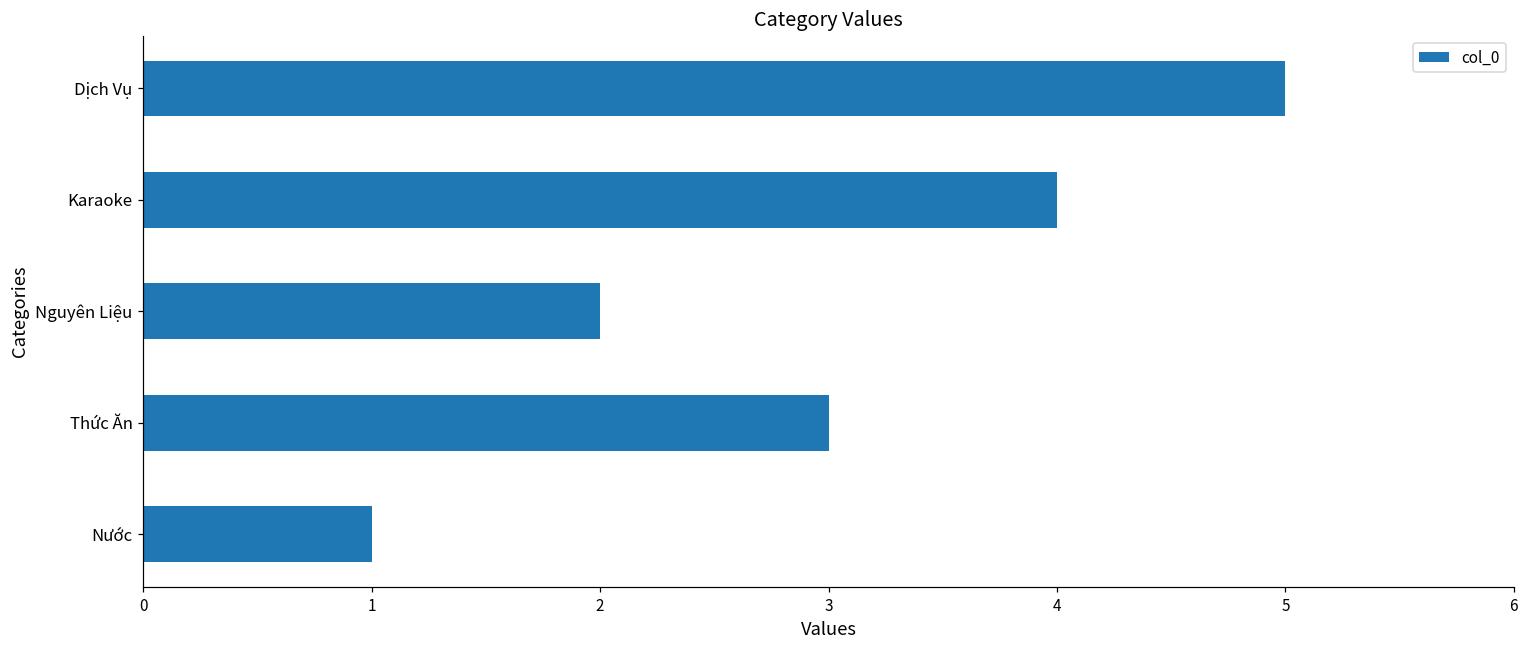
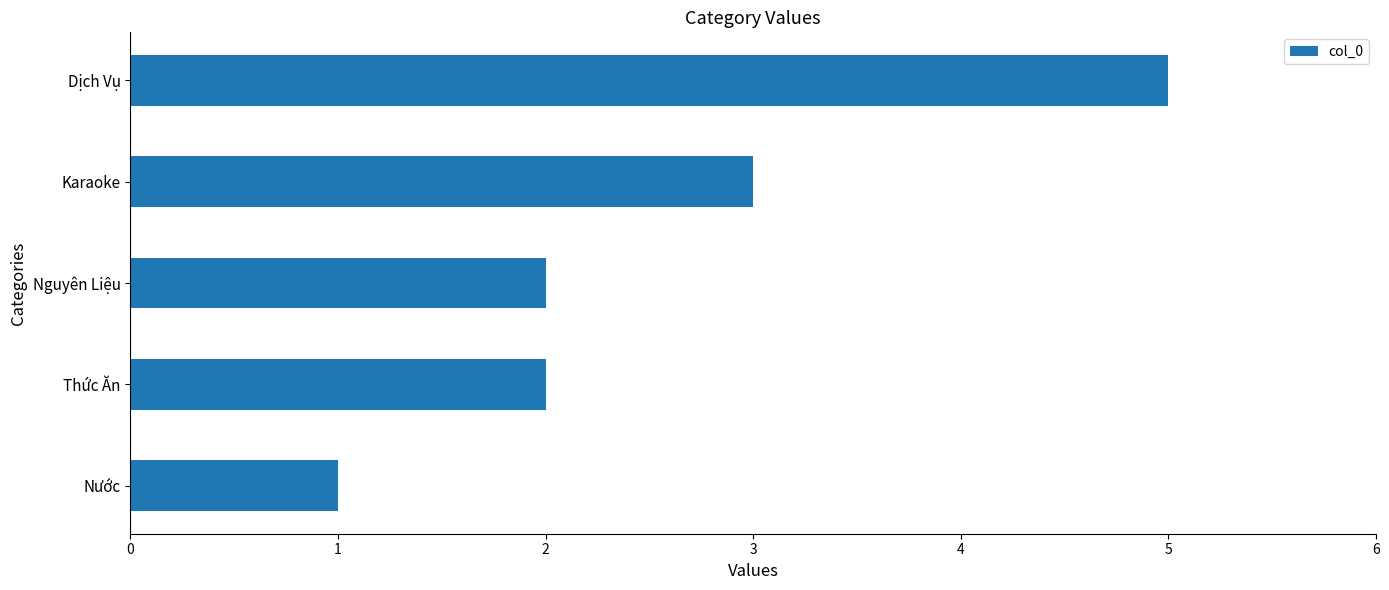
Karaoke: 4 -> 3
Thức Ăn: 3 -> 2
